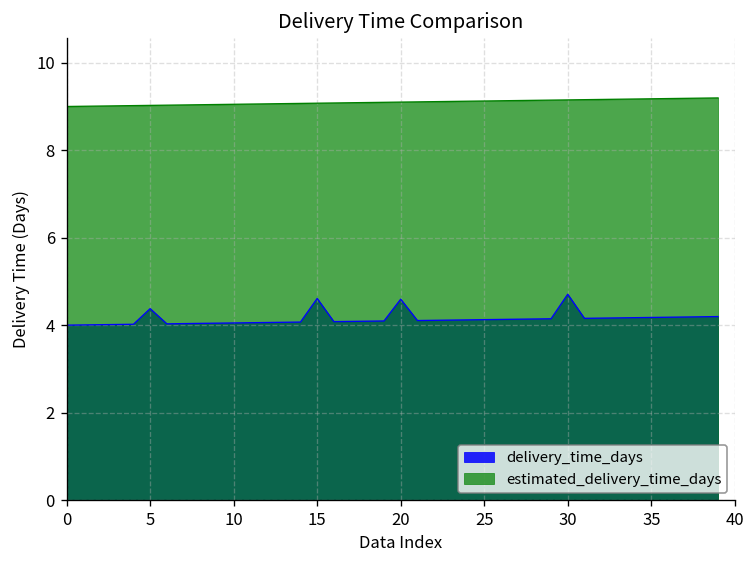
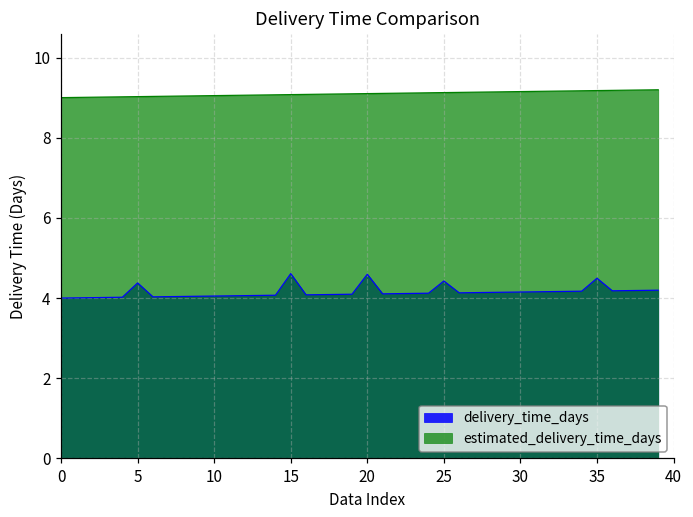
delivery_time_days, 25: 4.1 -> 4.4
delivery_time_days, 30: 4.7 -> 4.2
delivery_time_days, 35: 4.2 -> 4.5
